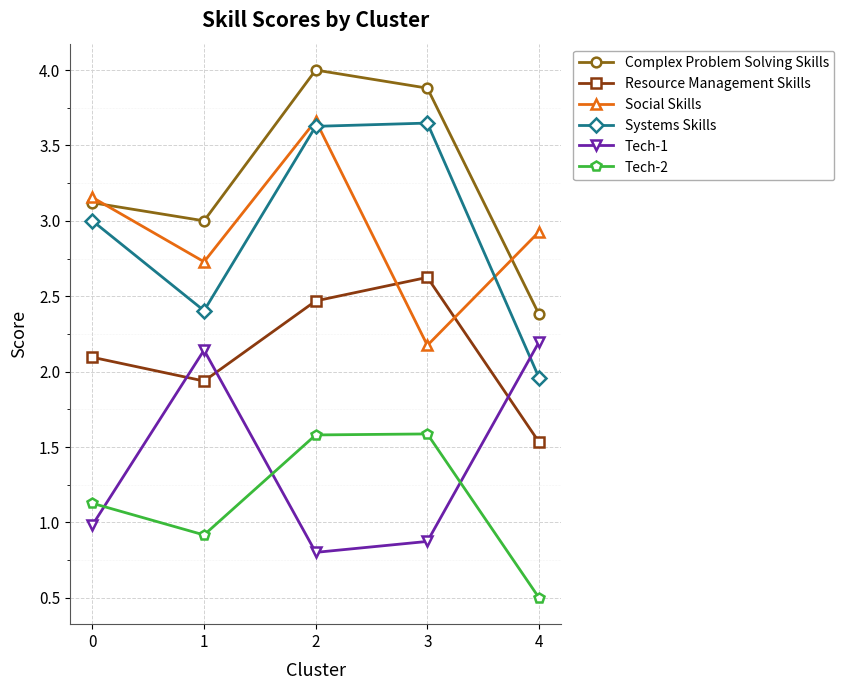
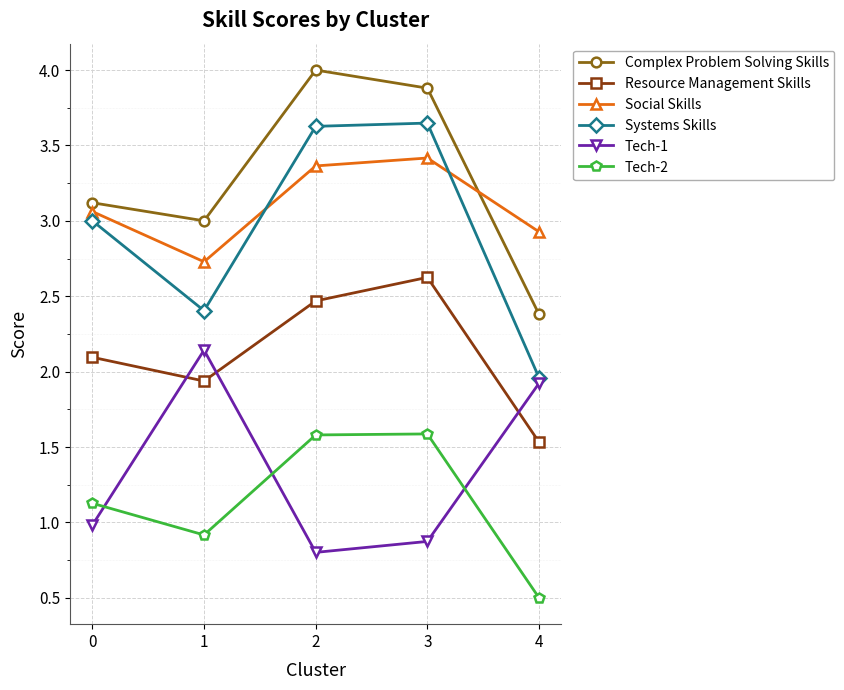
Social Skills, 0: 3.16 -> 3.06
Social Skills, 2: 3.66 -> 3.36
Social Skills, 3: 2.17 -> 3.42
Tech-1, 4: 2.20 -> 1.92
